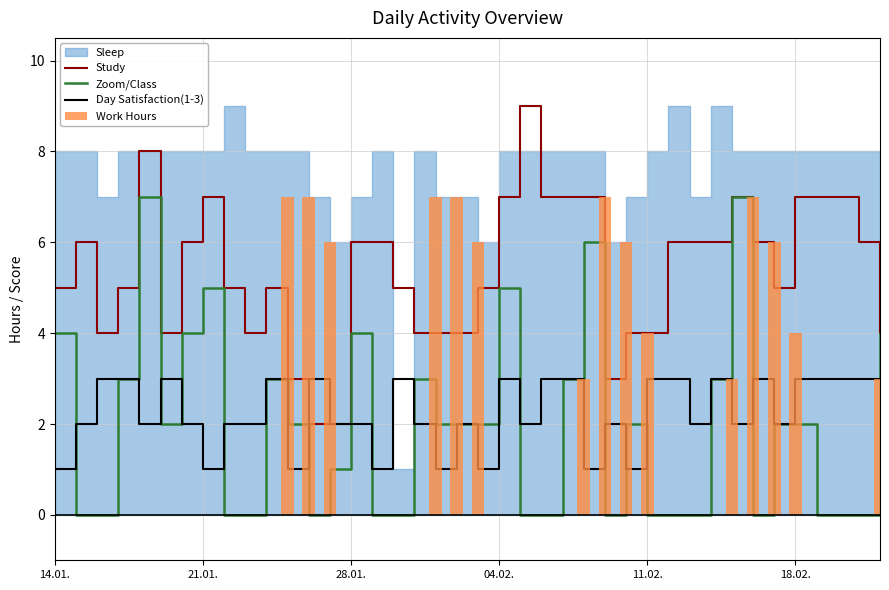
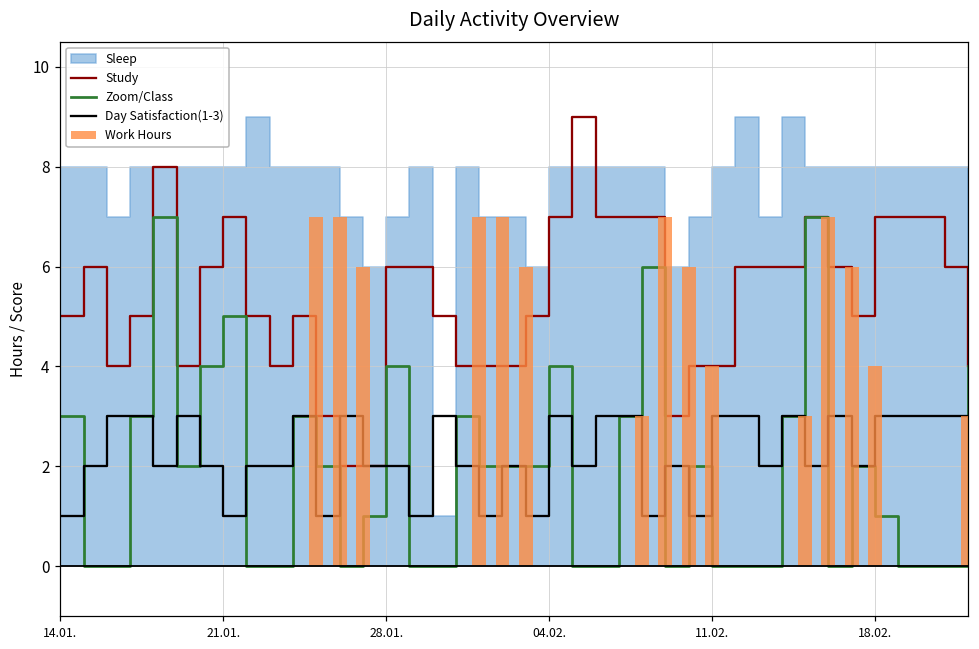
Zoom/Class, 14.01.: 4 -> 3
Zoom/Class, 04.02.: 5 -> 4
Zoom/Class, 18.02.: 2 -> 1
